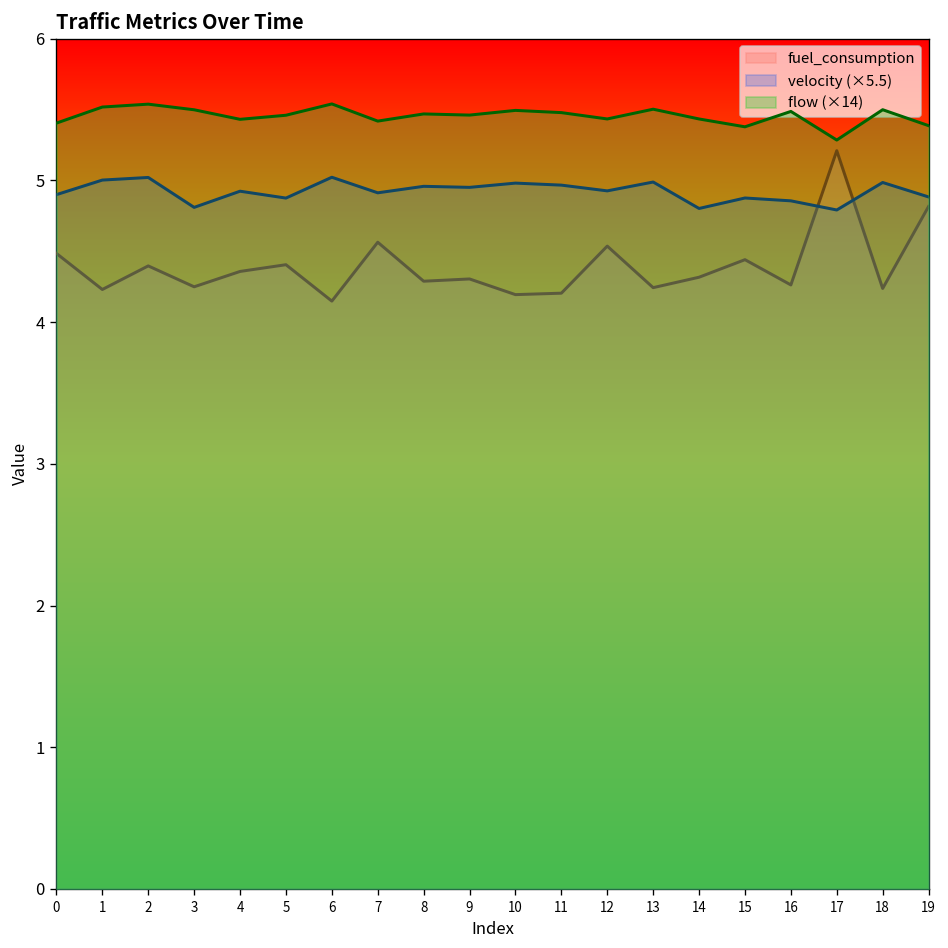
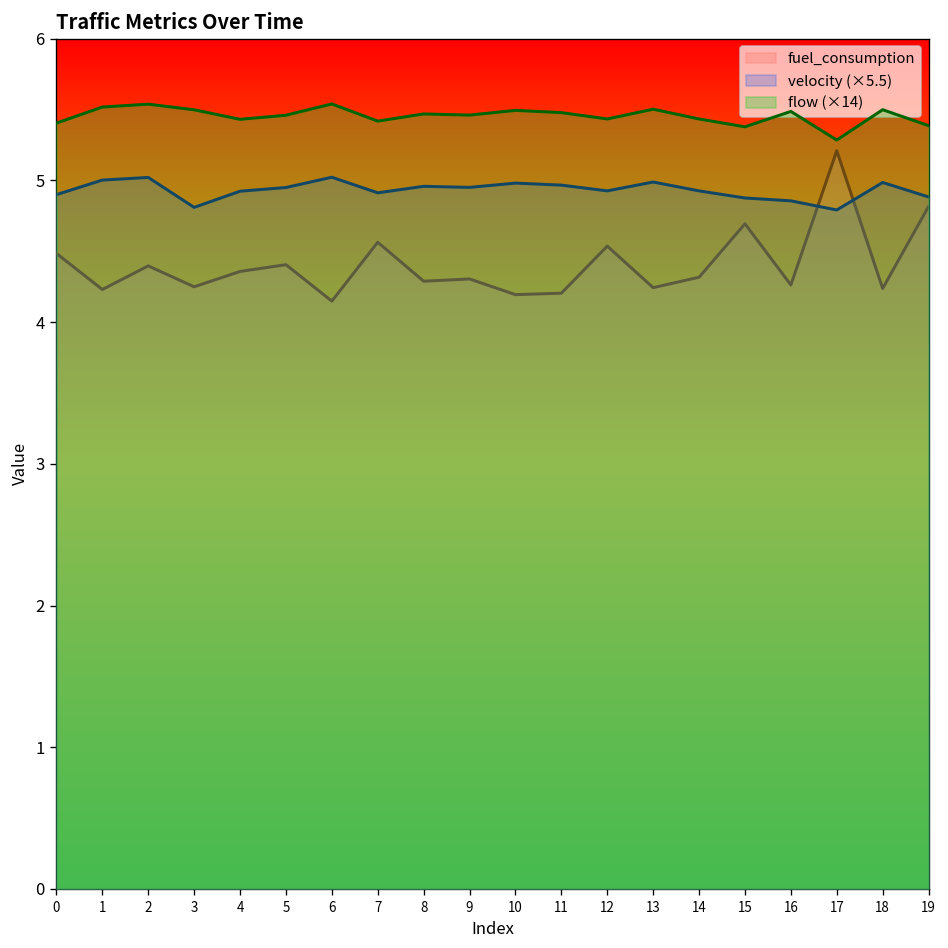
velocity (×5.5), 5: 4.88 -> 4.95
velocity (×5.5), 14: 4.80 -> 4.93
fuel_consumption, 15: 4.44 -> 4.69
